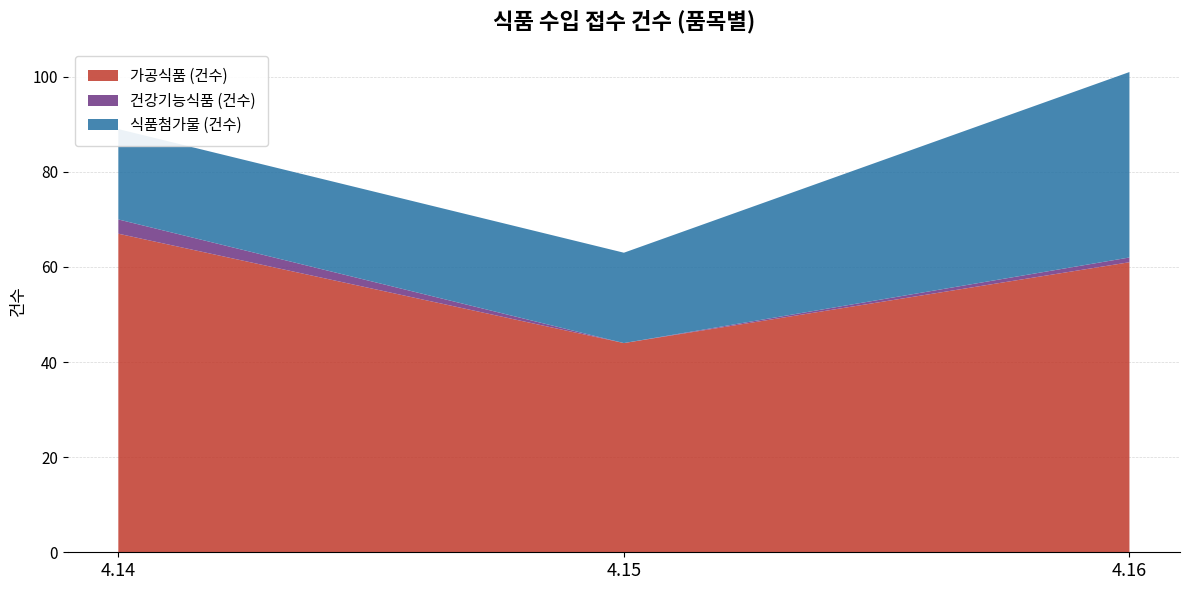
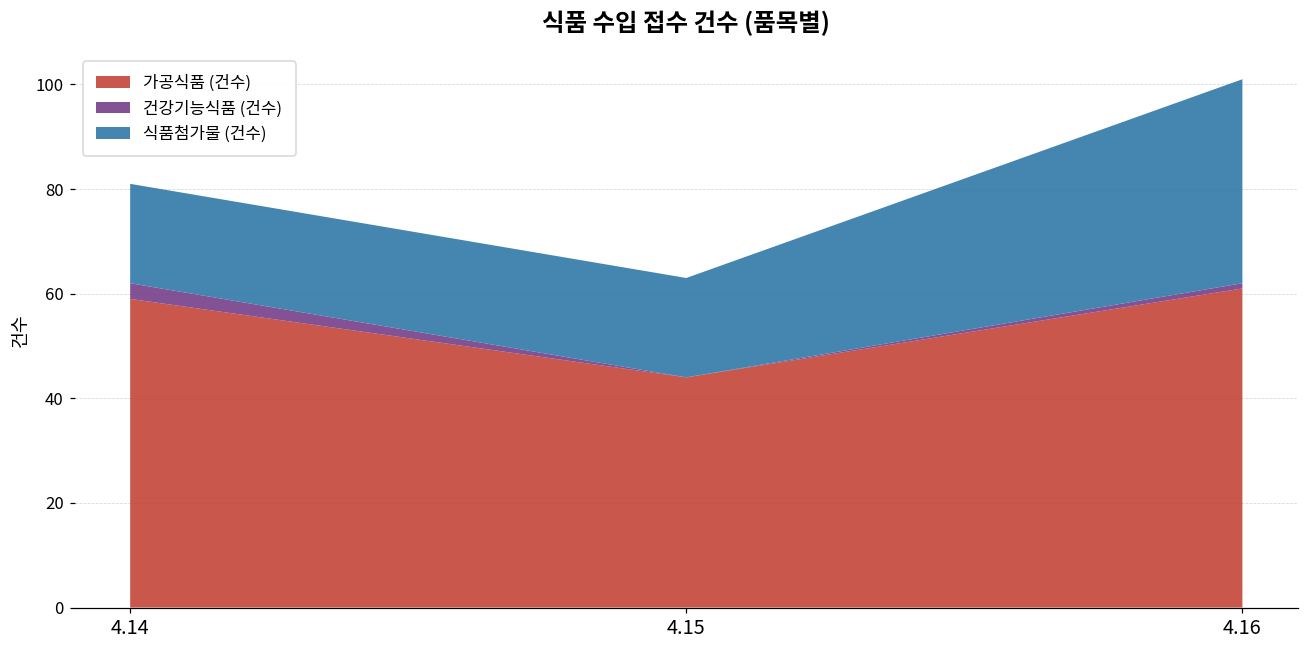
가공식품 (건수), 4.14: 67 -> 59
